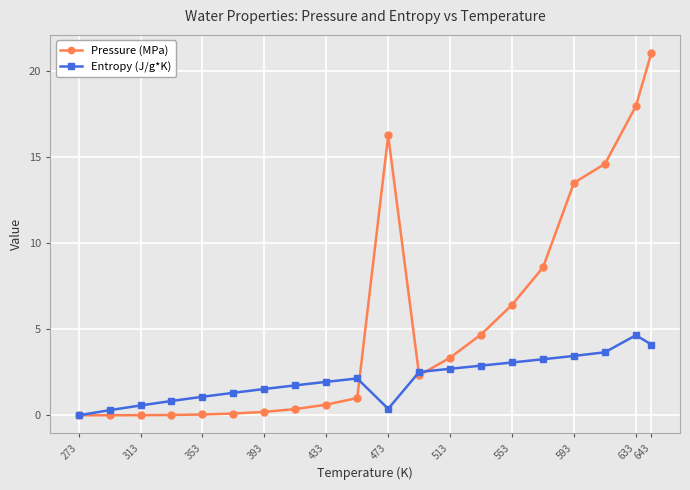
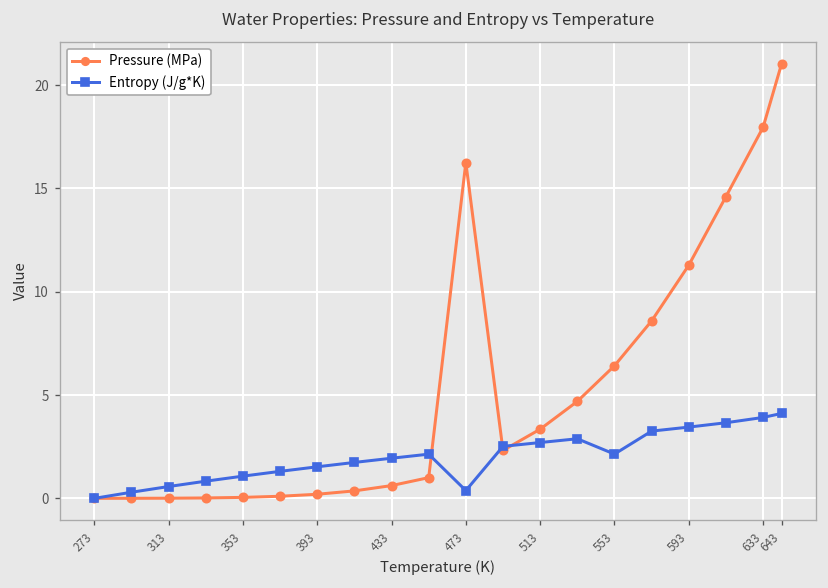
Entropy (J/g*K), 553: 3.1 -> 2.1
Pressure (MPa), 593: 13.5 -> 11.3
Entropy (J/g*K), 633: 4.7 -> 3.9
